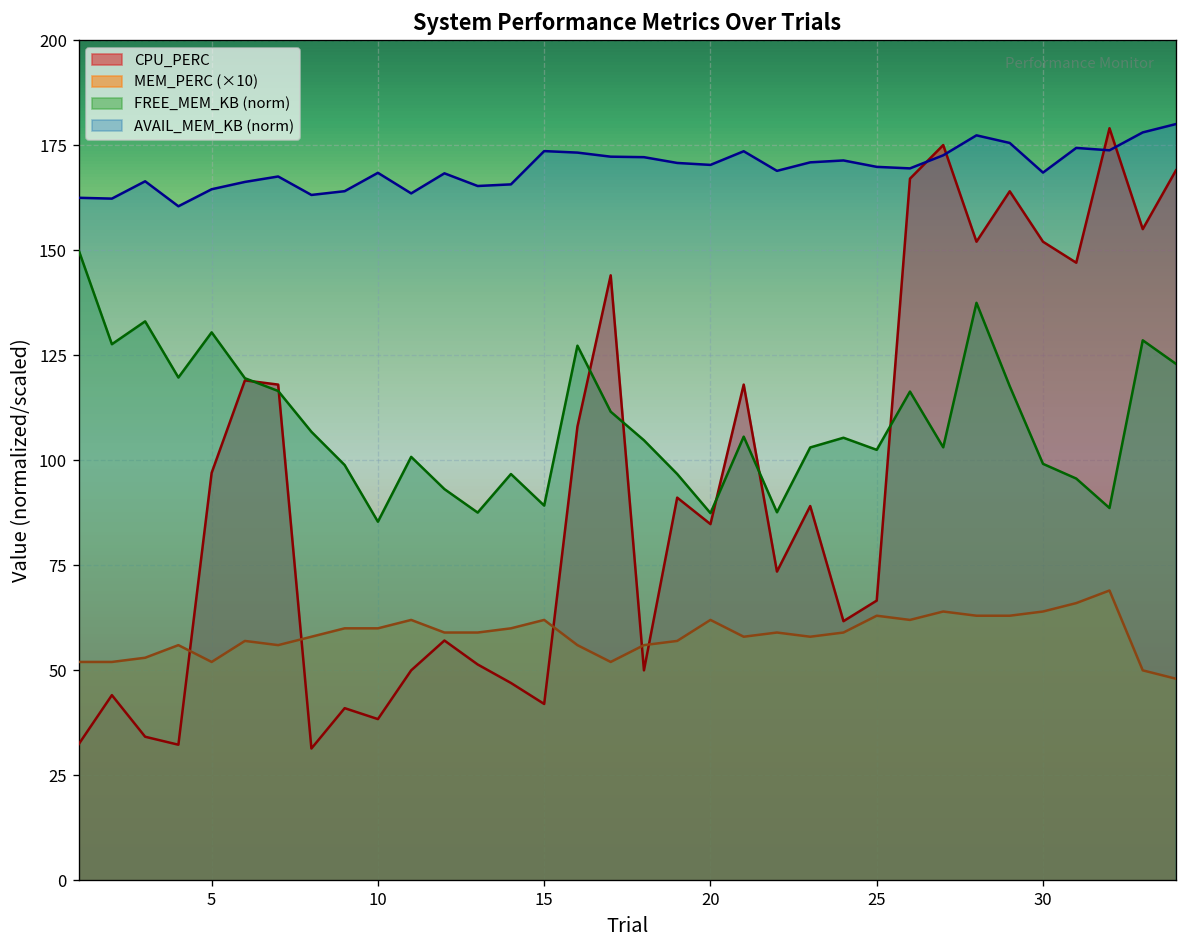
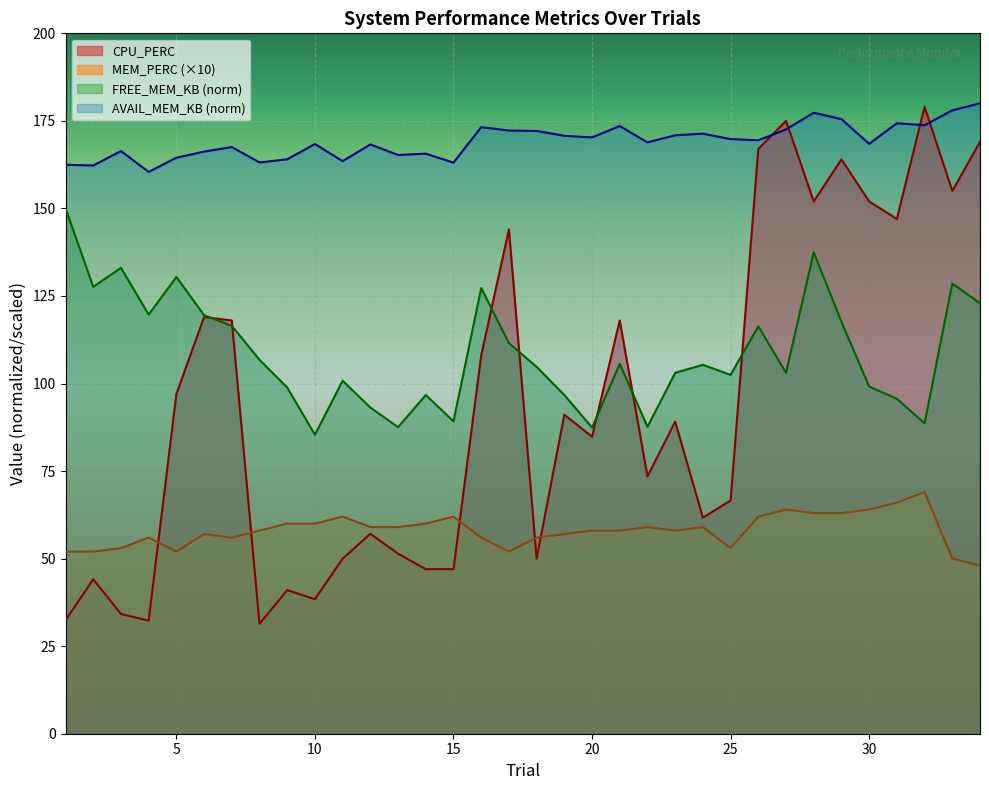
CPU_PERC, 15: 42 -> 47
AVAIL_MEM_KB (norm), 15: 174 -> 163
MEM_PERC (×10), 20: 62 -> 58
MEM_PERC (×10), 25: 63 -> 53
